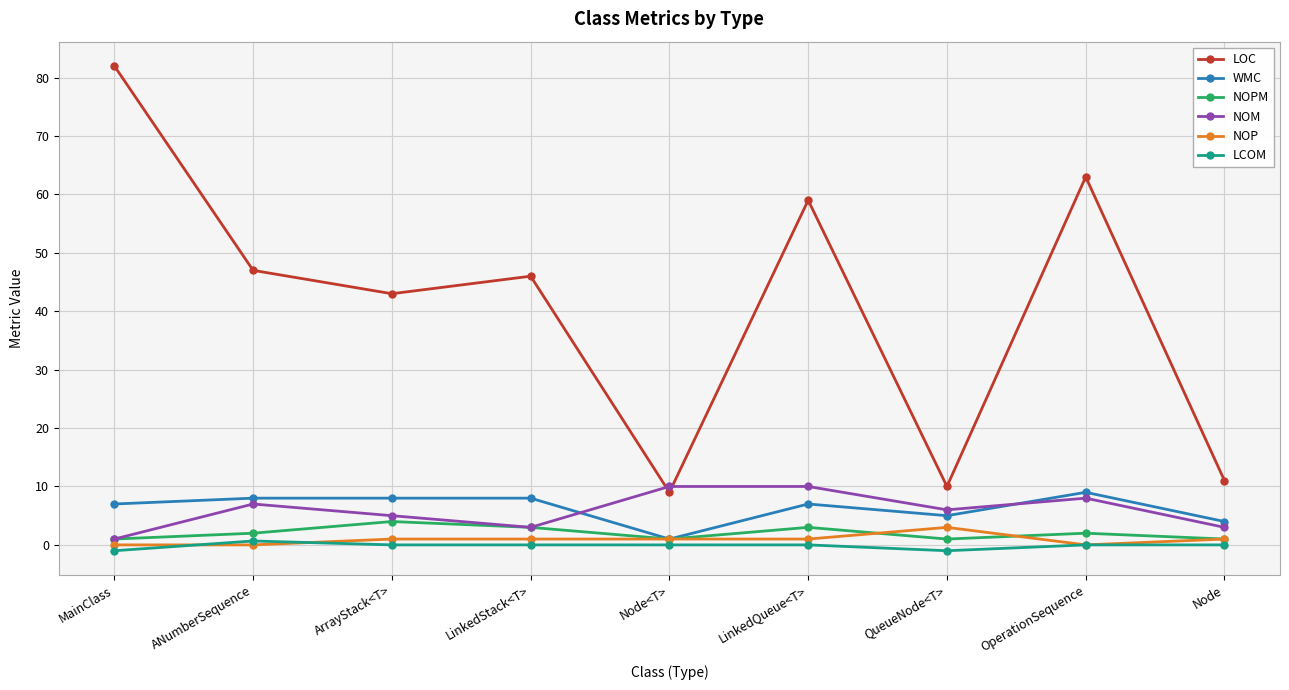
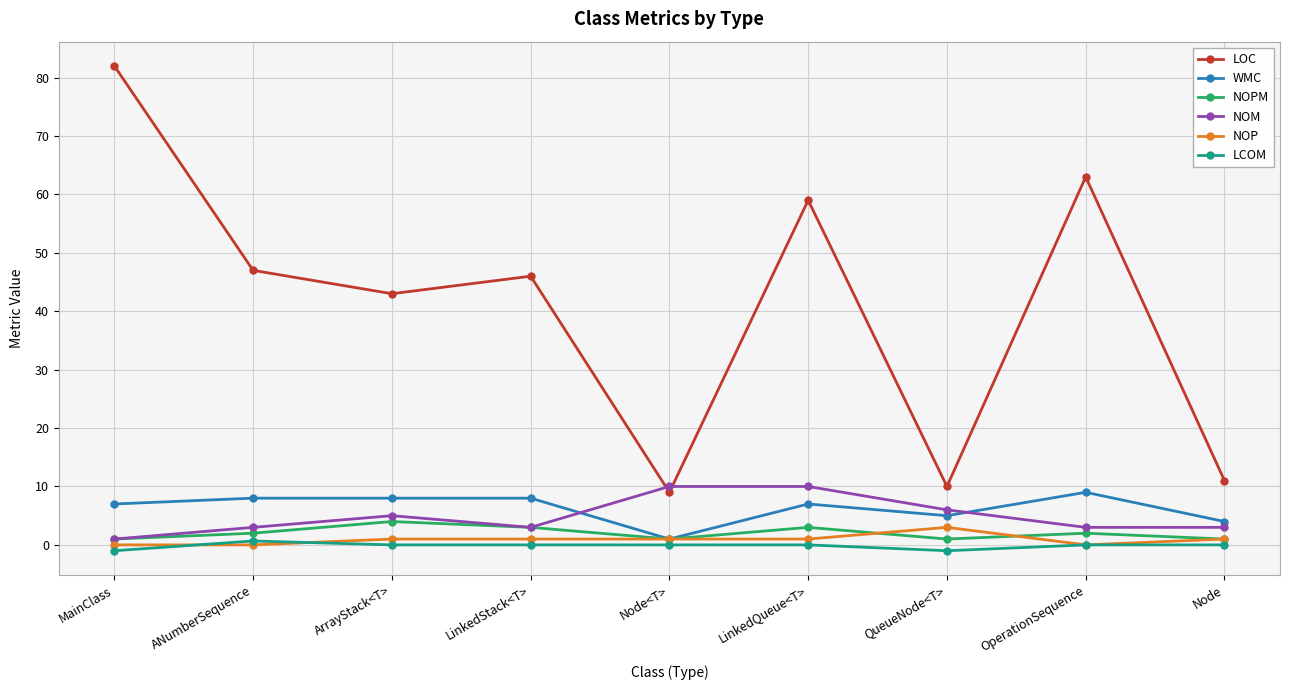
NOM, ANumberSequence: 7 -> 3
NOM, OperationSequence: 8 -> 3
